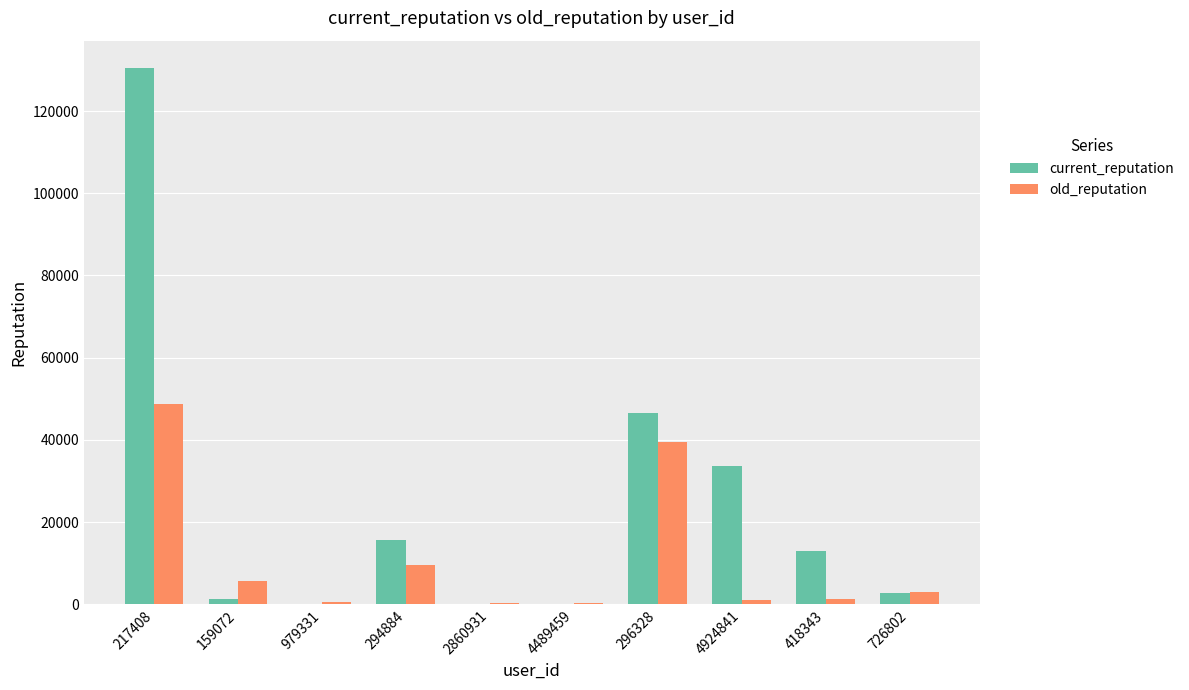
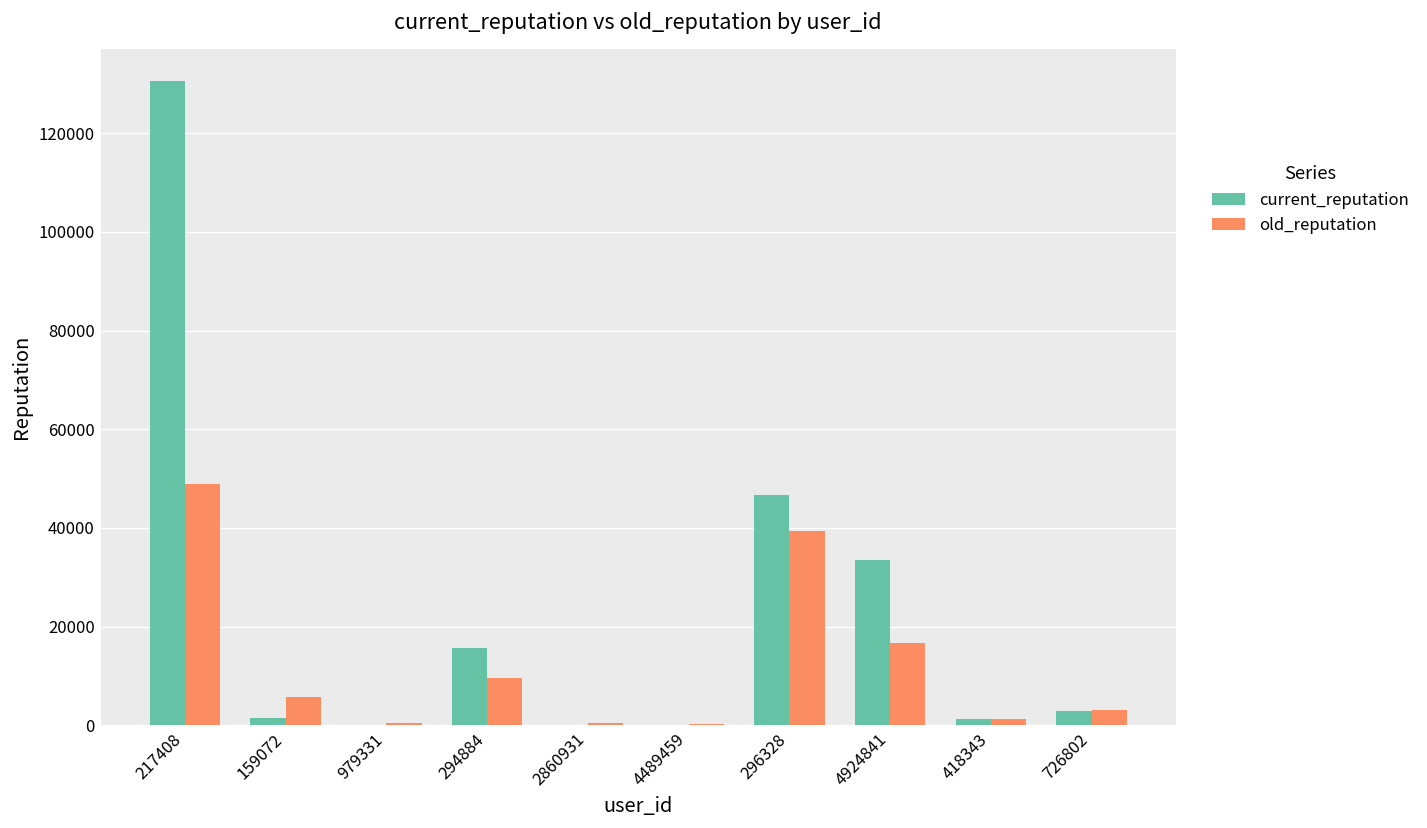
old_reputation, 4924841: 1000 -> 17000
current_reputation, 418343: 13000 -> 1000
